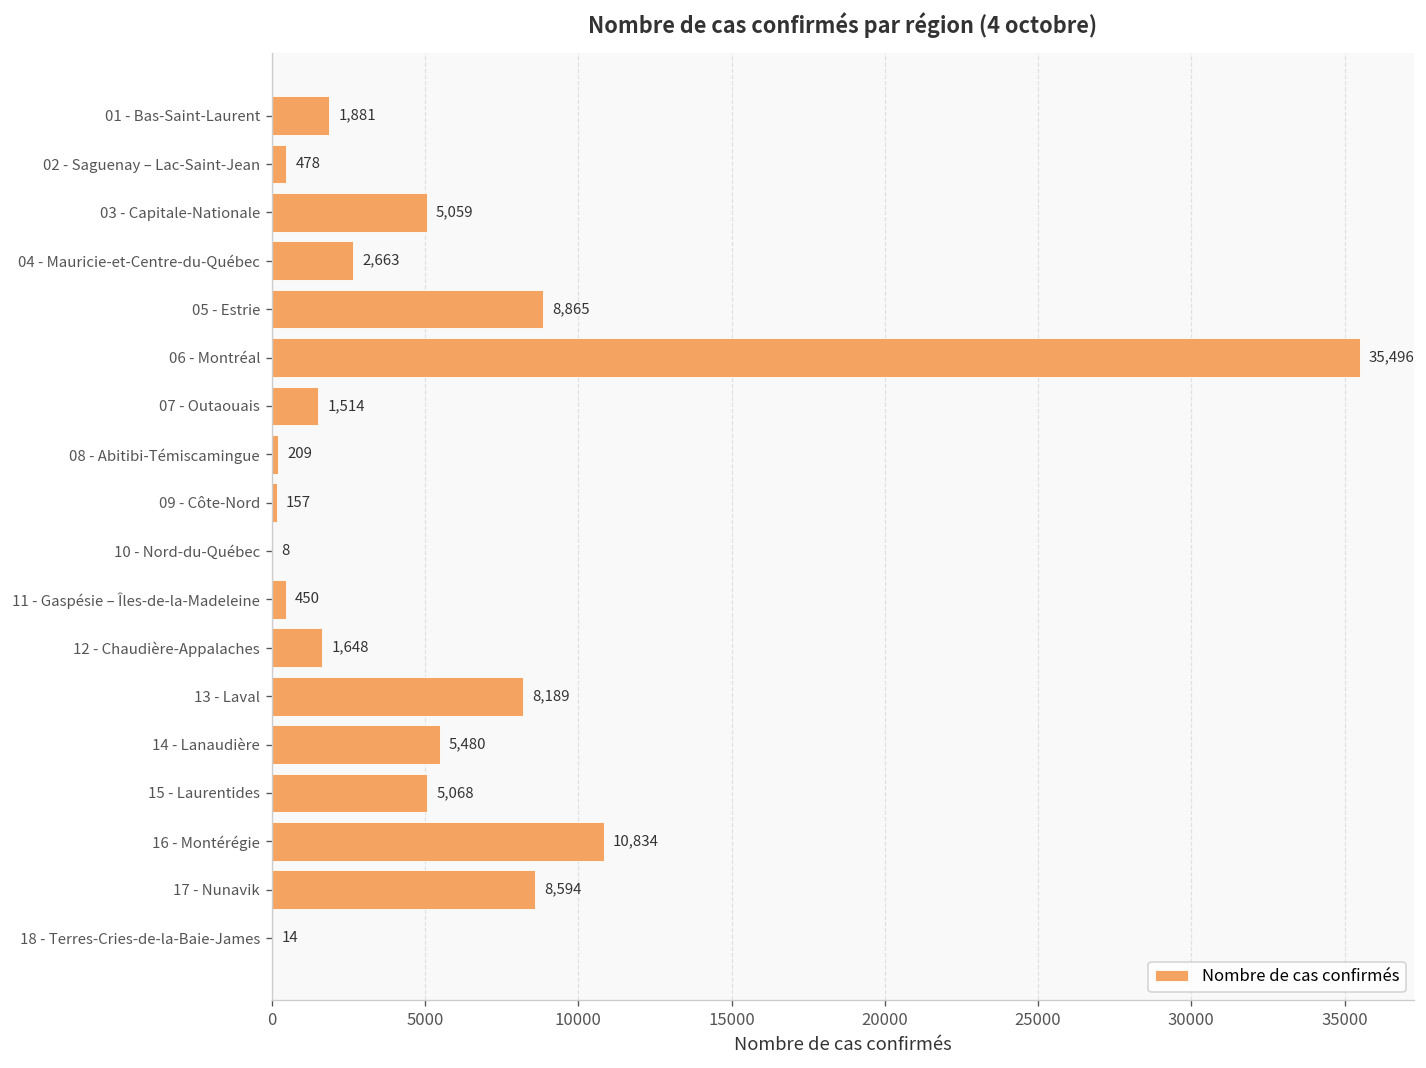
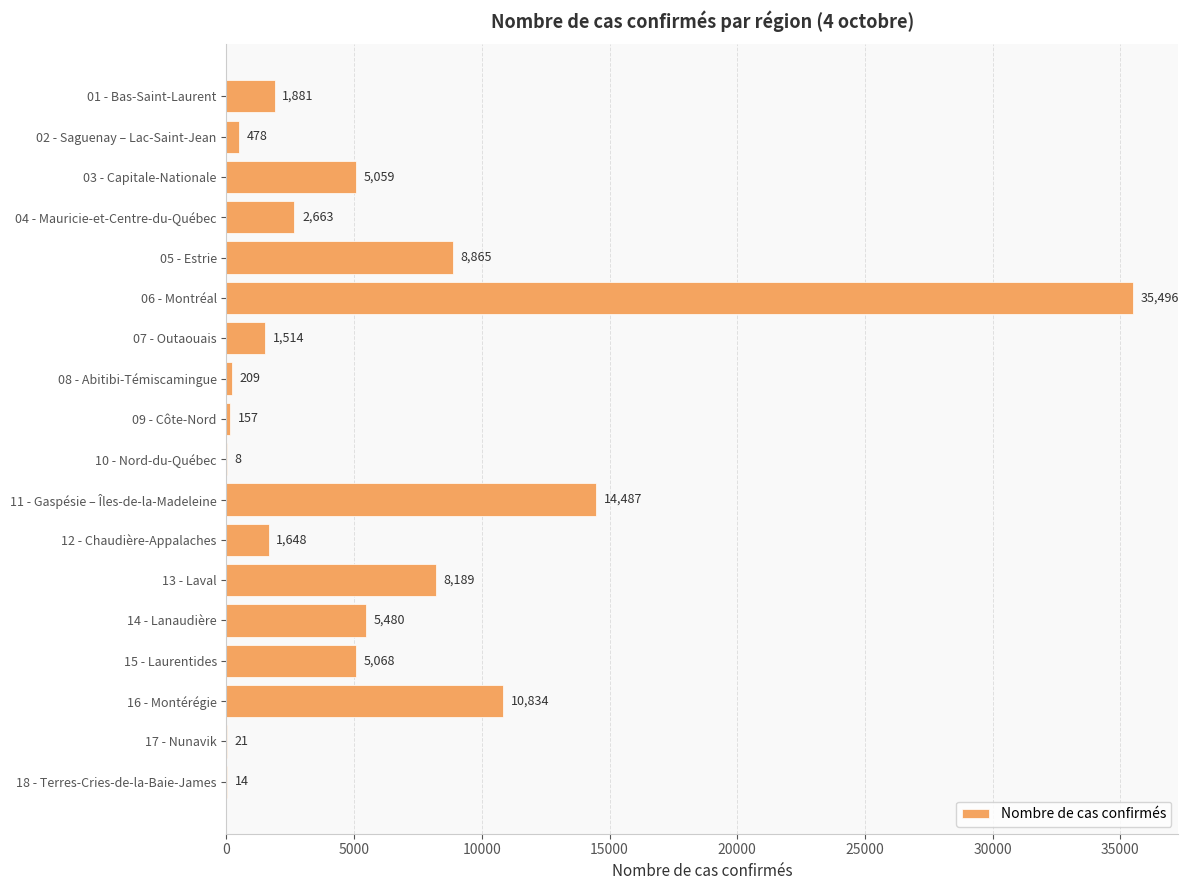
11 - Gaspésie – Îles-de-la-Madeleine: 450 -> 14,487
17 - Nunavik: 8,594 -> 21
